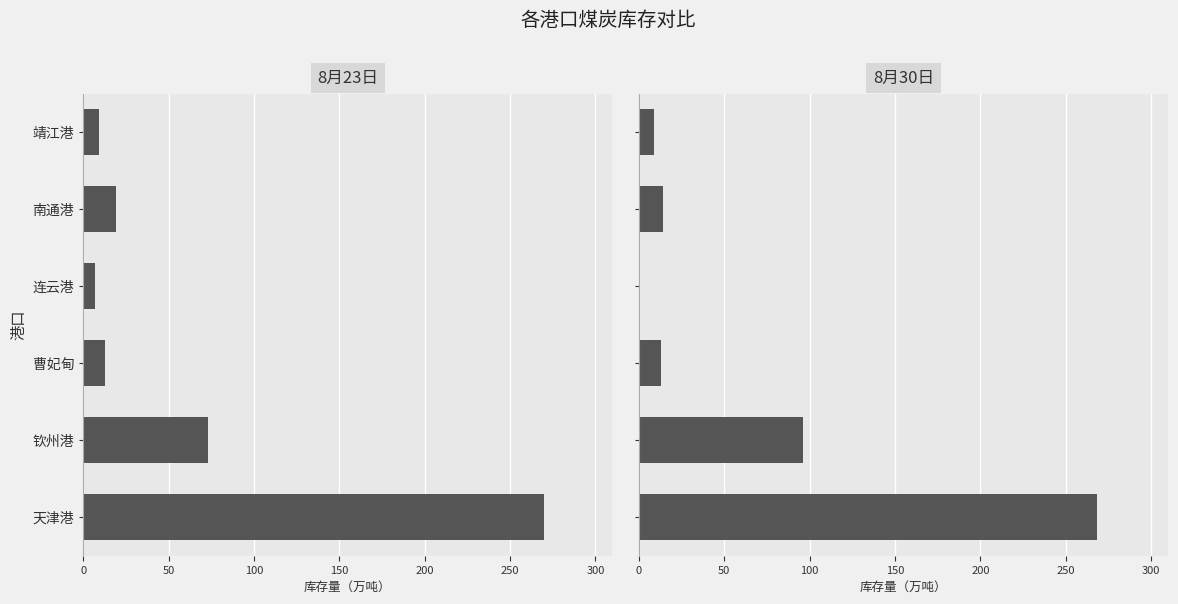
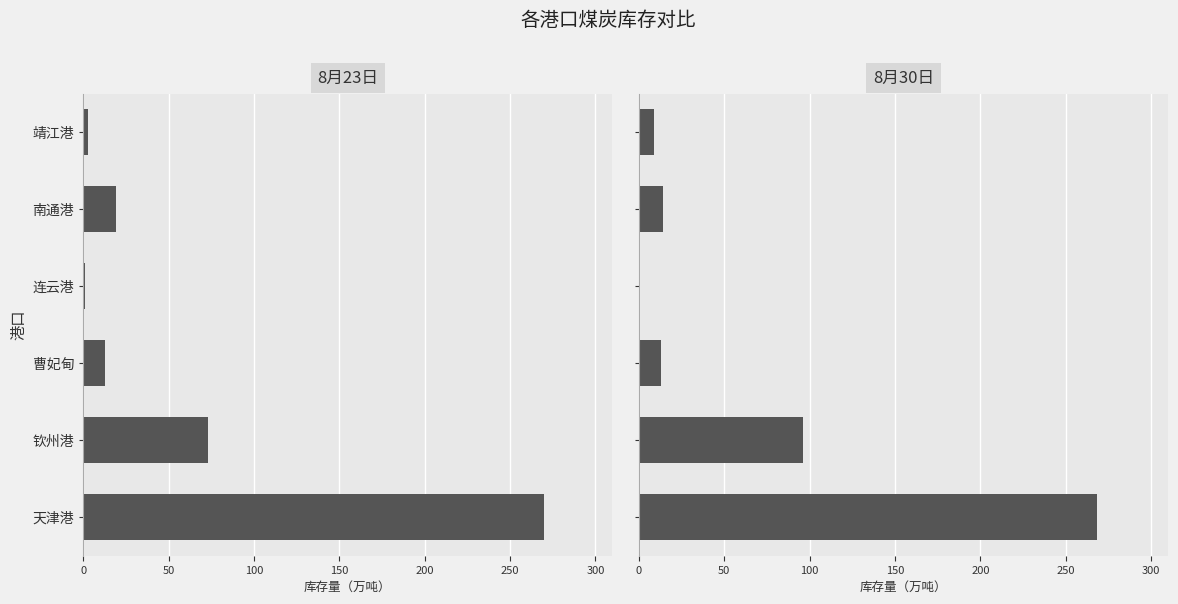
8月23日, 靖江港: 9 -> 3
8月23日, 连云港: 7 -> 1
